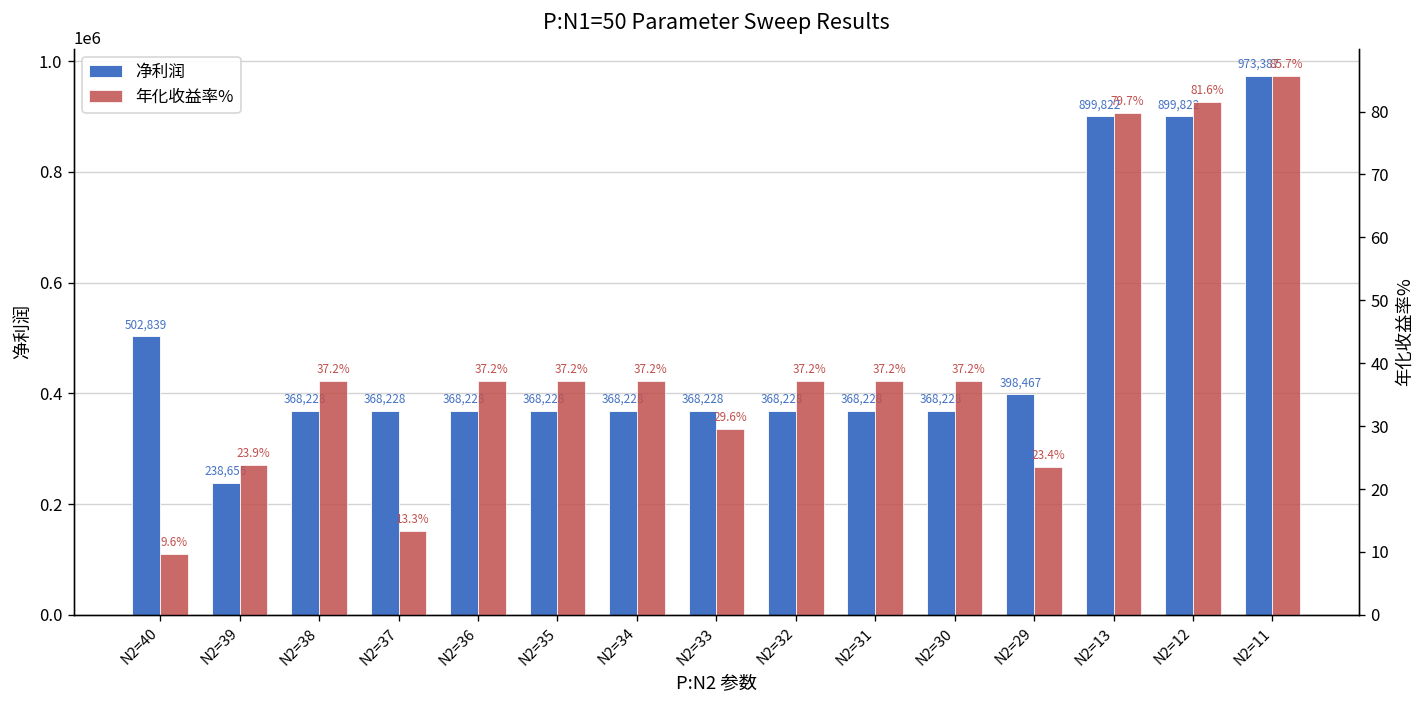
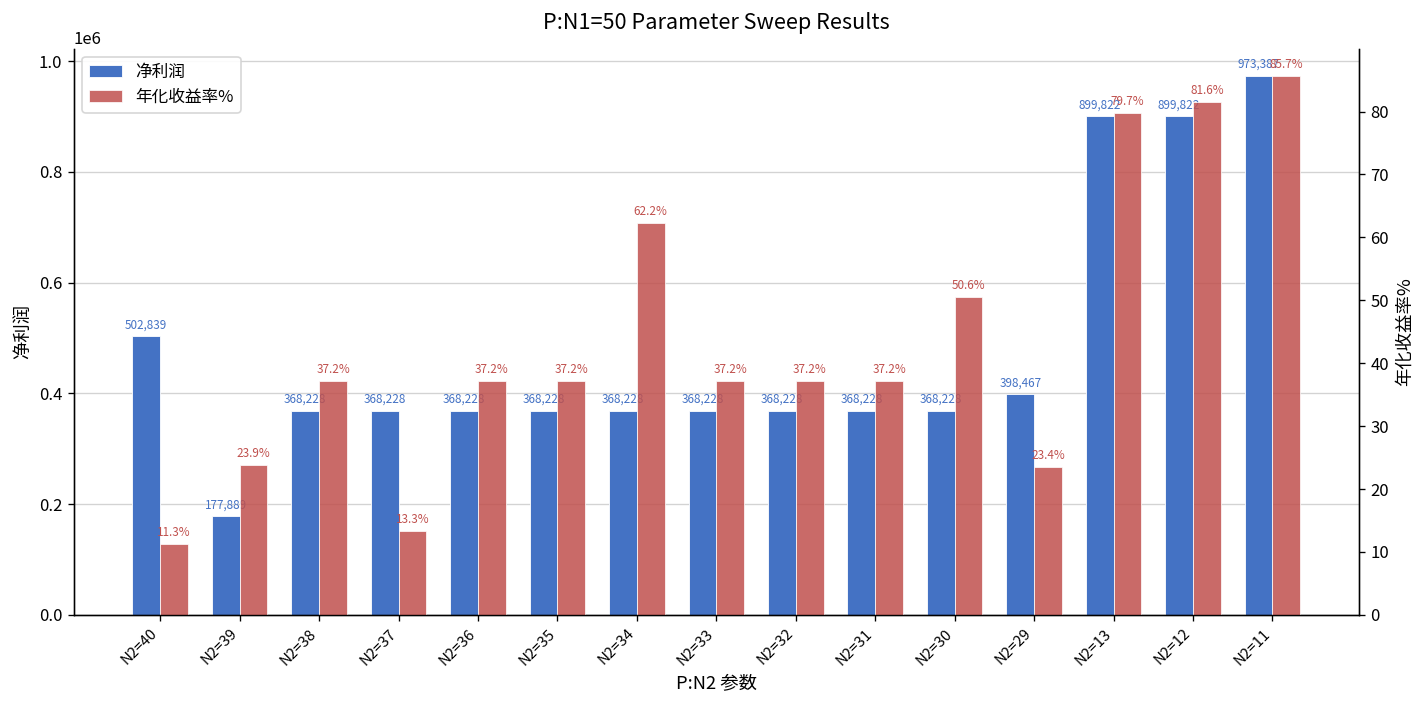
净利润, N2=39: 238,656 -> 177,889
年化收益率%, N2=40: 9.6% -> 11.3%
年化收益率%, N2=34: 37.2% -> 62.2%
年化收益率%, N2=33: 29.6% -> 37.2%
年化收益率%, N2=30: 37.2% -> 50.6%
